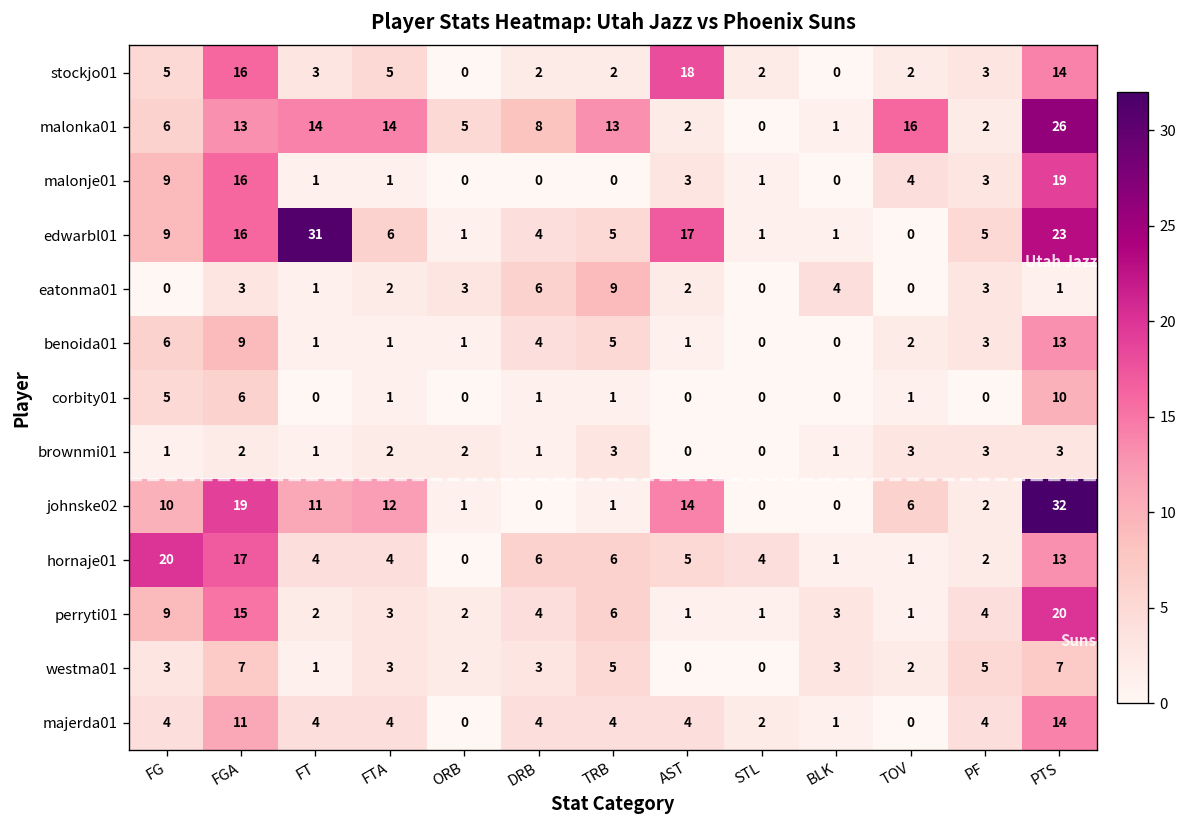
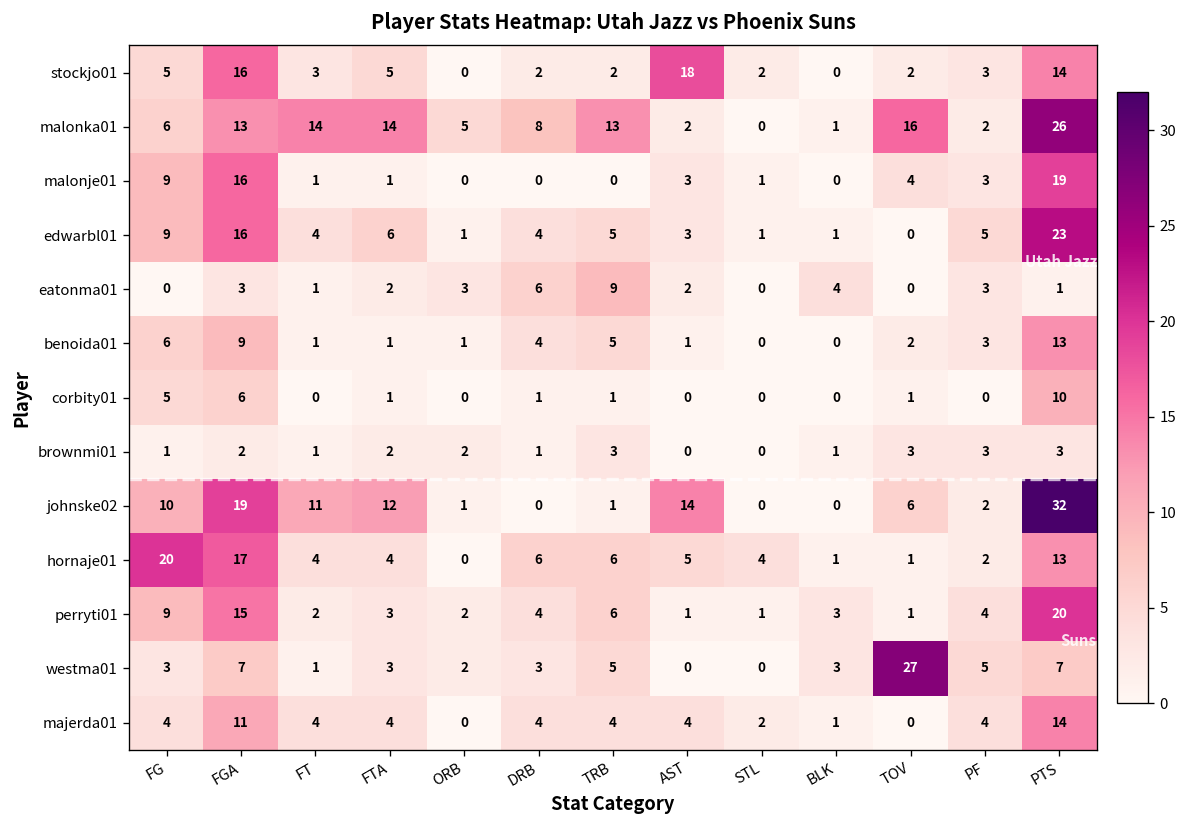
edwarbl01, FT: 31 -> 4
edwarbl01, AST: 17 -> 3
westma01, TOV: 2 -> 27
